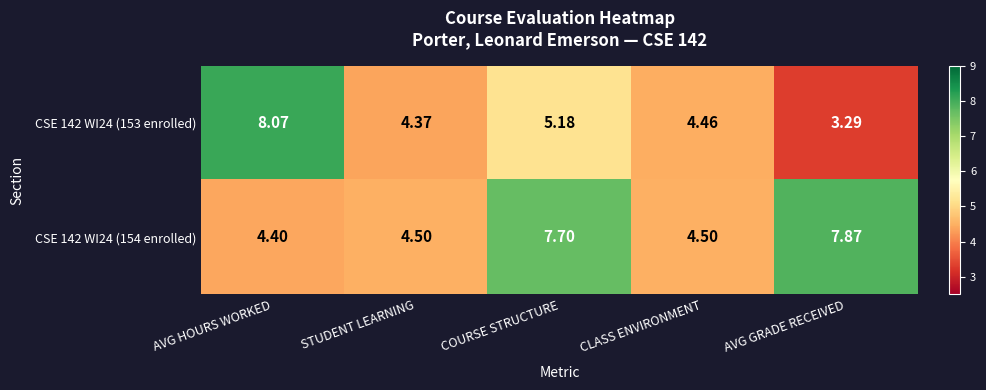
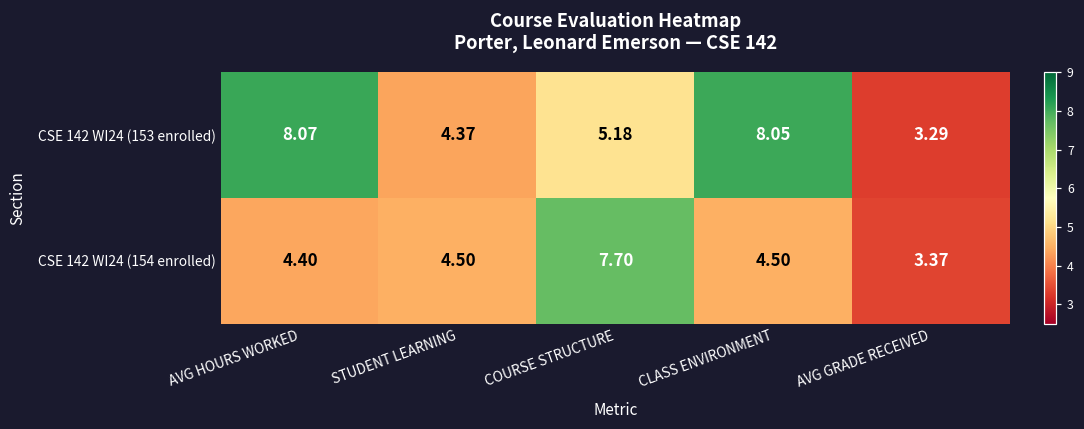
CSE 142 WI24 (153 enrolled), CLASS ENVIRONMENT: 4.46 -> 8.05
CSE 142 WI24 (154 enrolled), AVG GRADE RECEIVED: 7.87 -> 3.37
